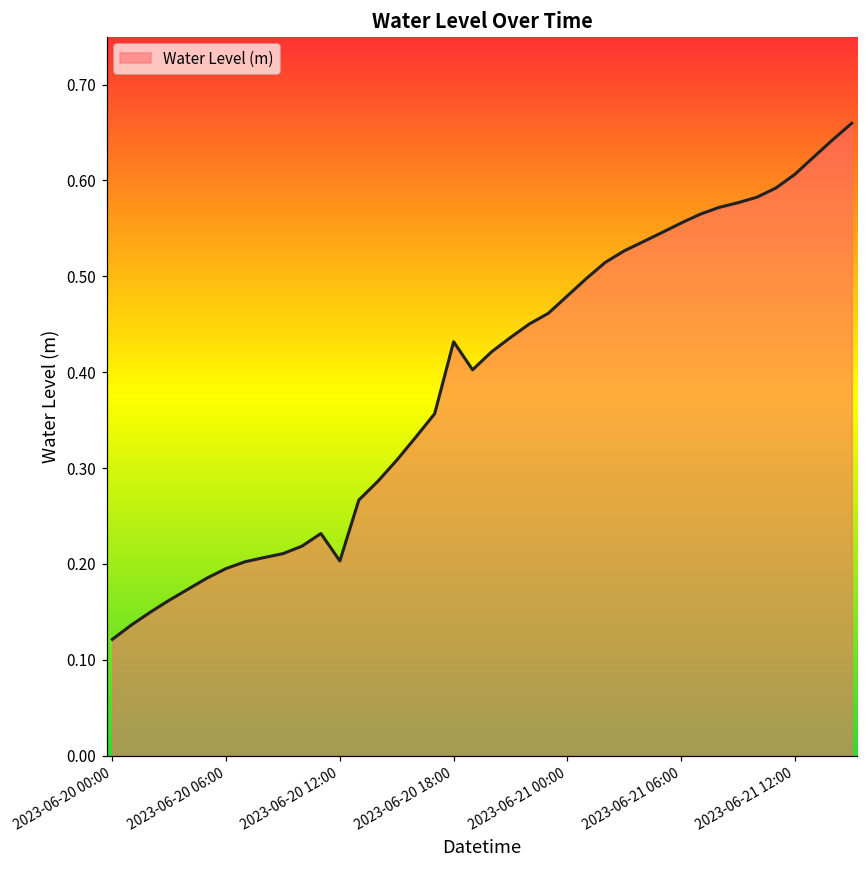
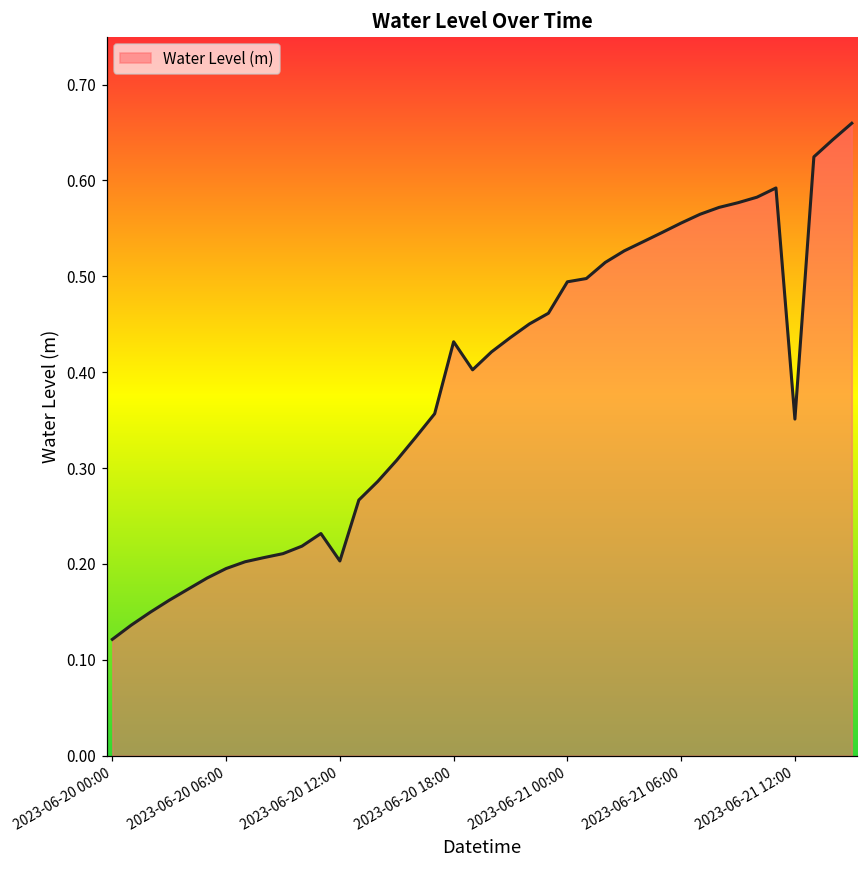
2023-06-21 00:00: 0.48 -> 0.49
2023-06-21 12:00: 0.61 -> 0.35
